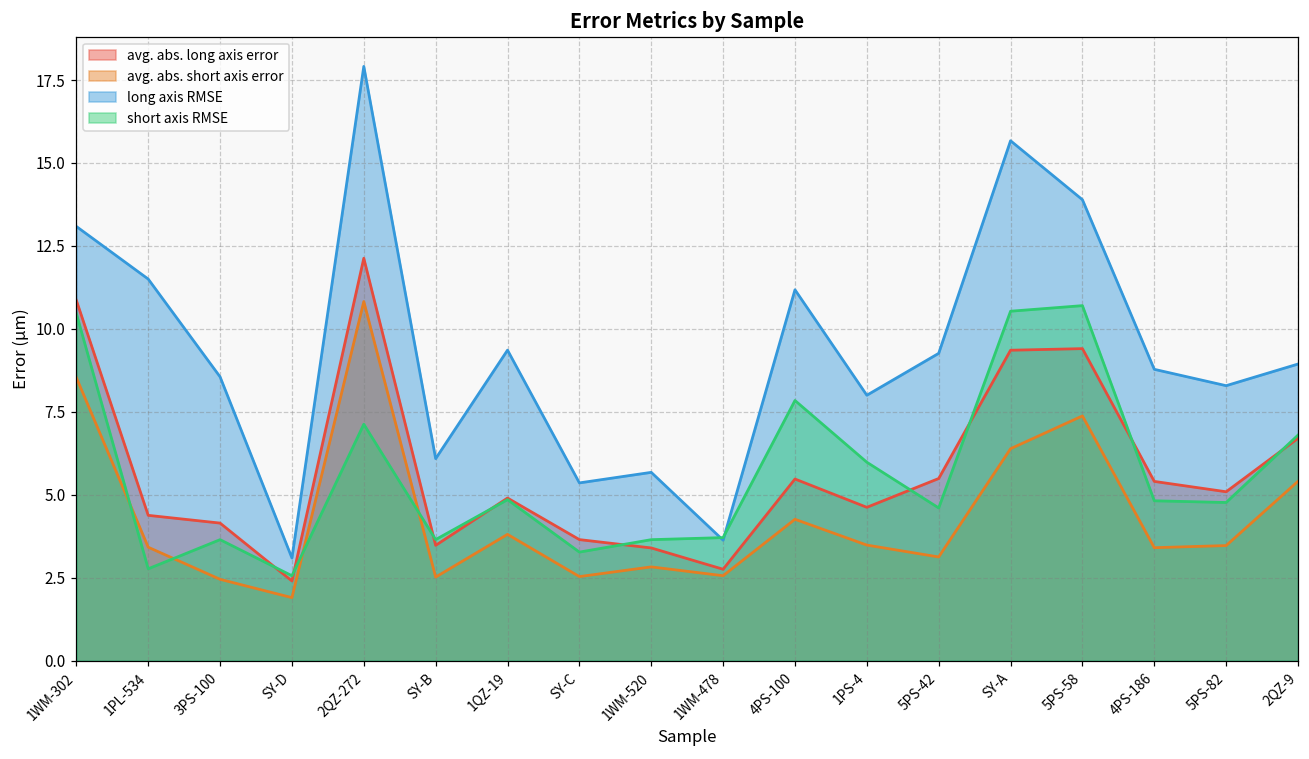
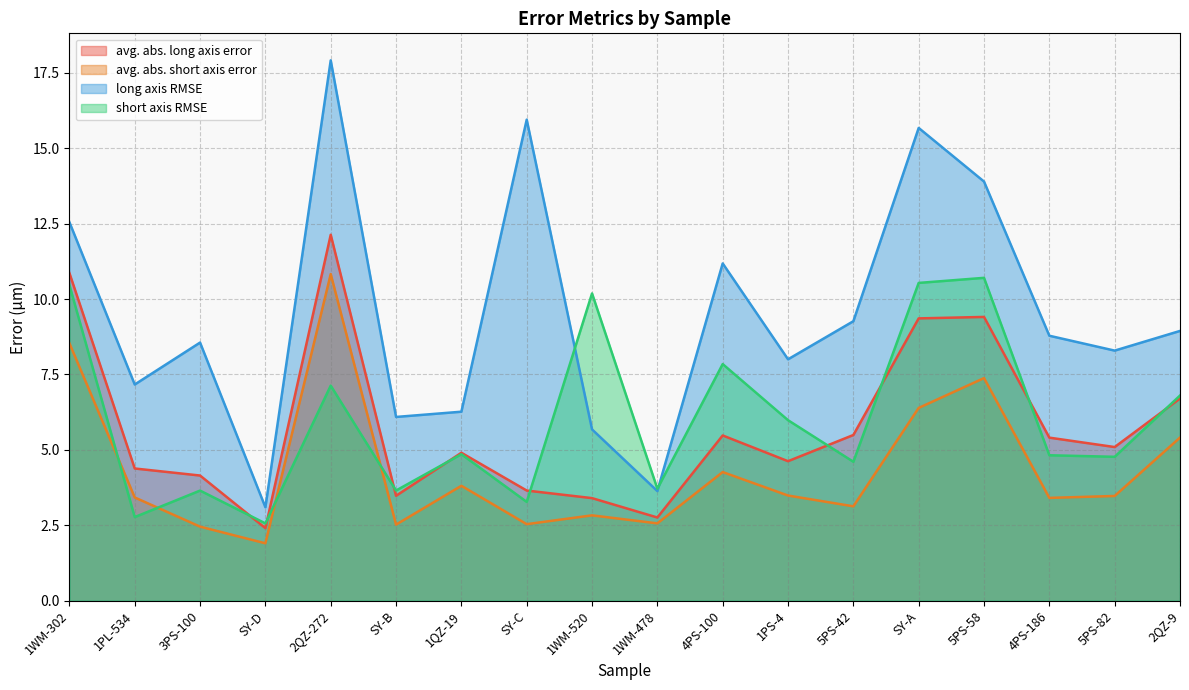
long axis RMSE, 1WM-302: 13.1 -> 12.5
long axis RMSE, 1PL-534: 11.5 -> 7.2
long axis RMSE, 1QZ-19: 9.4 -> 6.3
long axis RMSE, SY-C: 5.4 -> 15.9
short axis RMSE, 1WM-520: 3.6 -> 10.2
